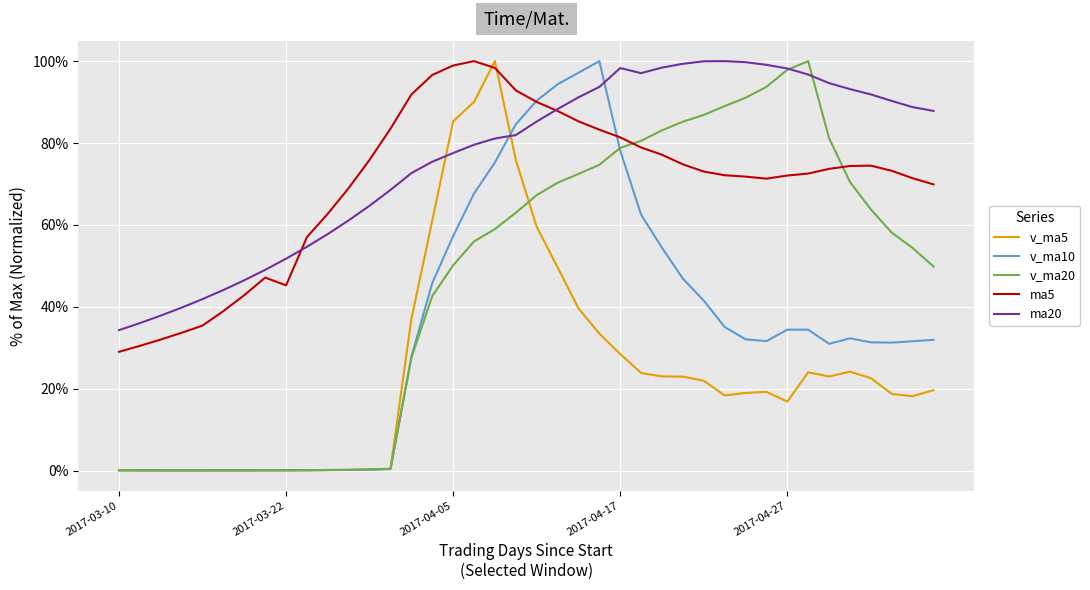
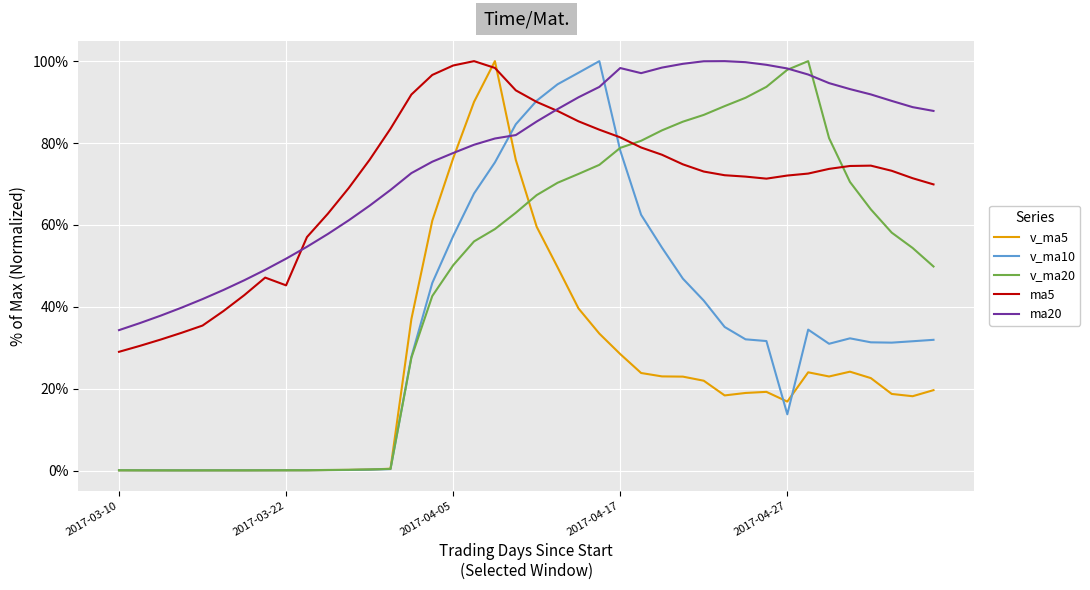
v_ma5, 2017-04-05: 85% -> 76%
v_ma10, 2017-04-27: 34% -> 14%
